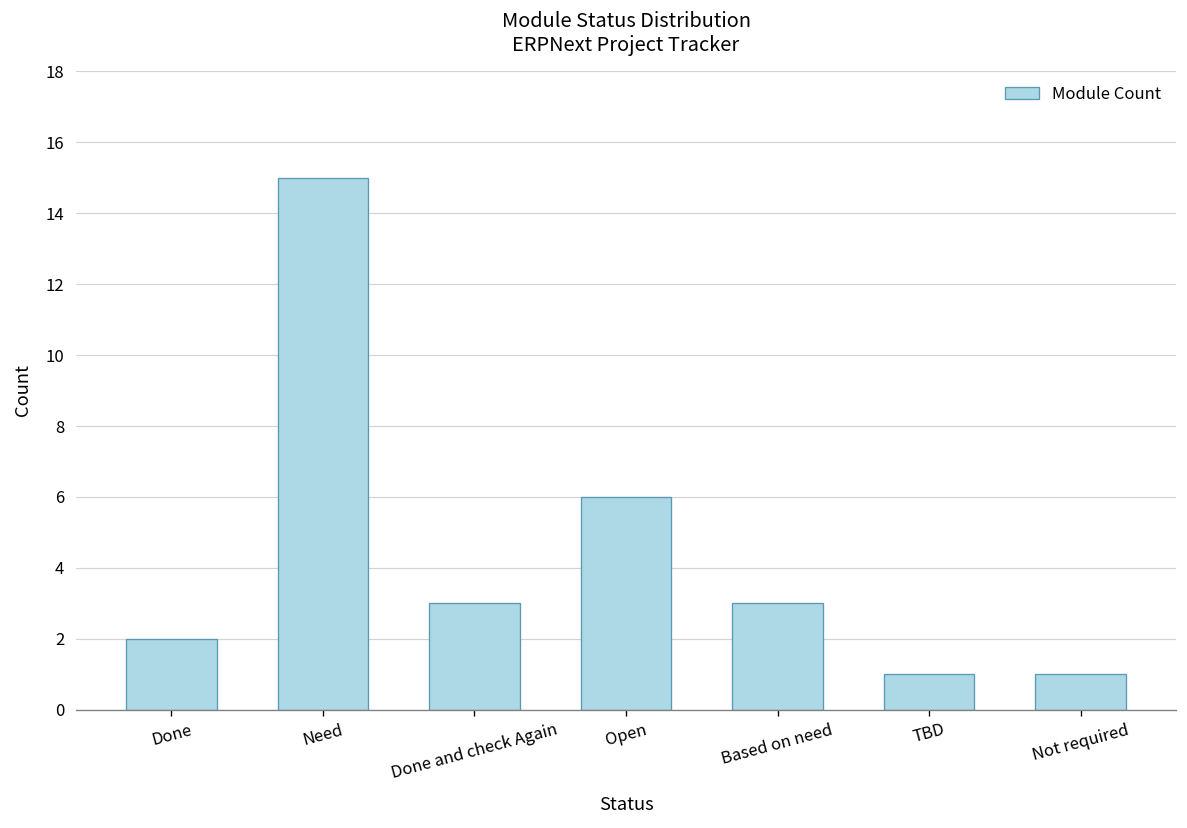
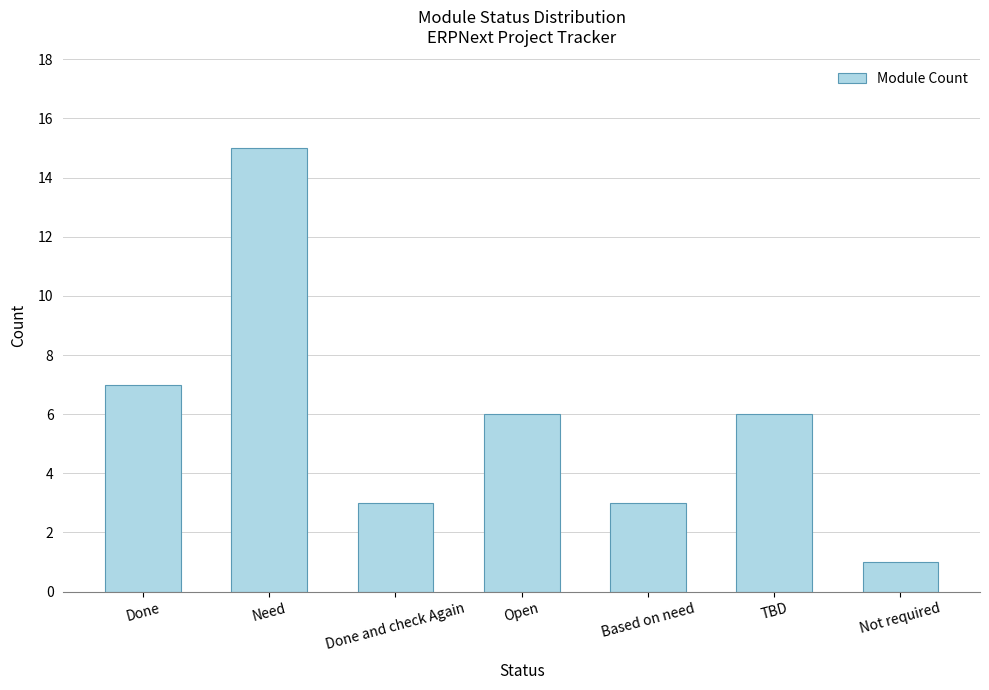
Done: 2 -> 7
TBD: 1 -> 6
